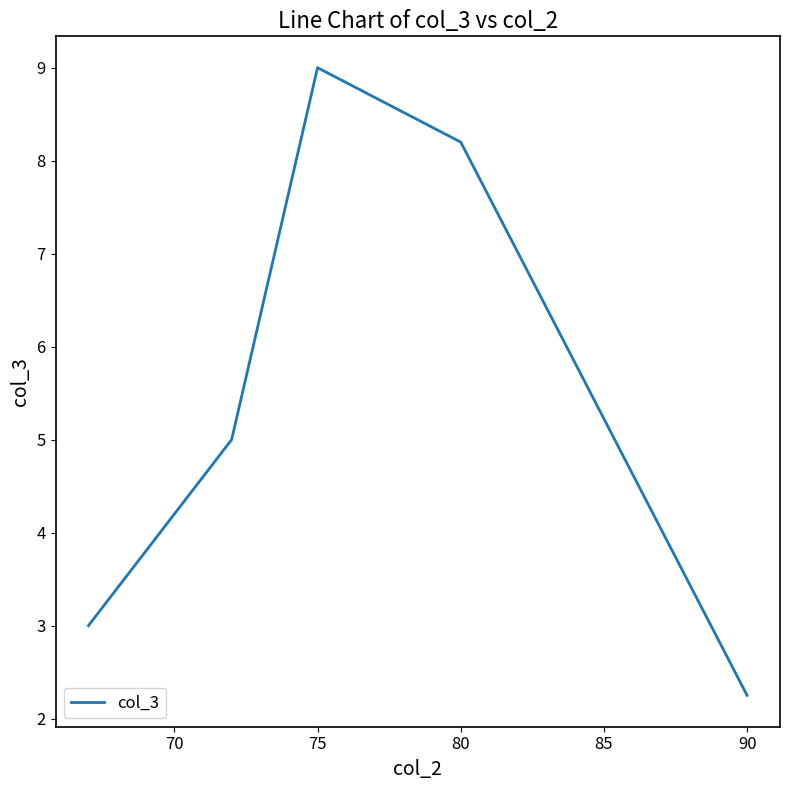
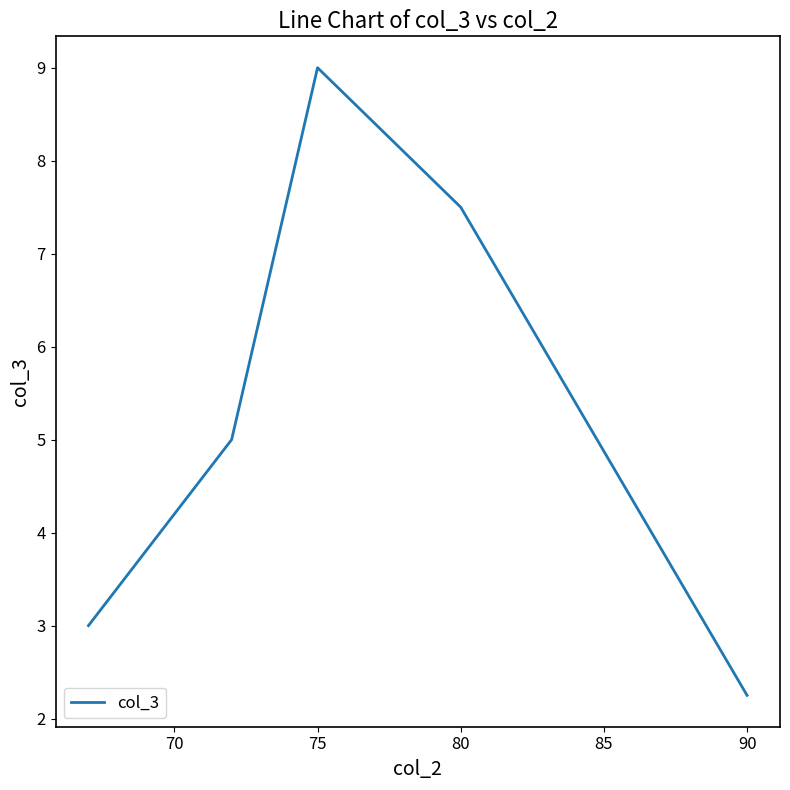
80: 8.2 -> 7.5
